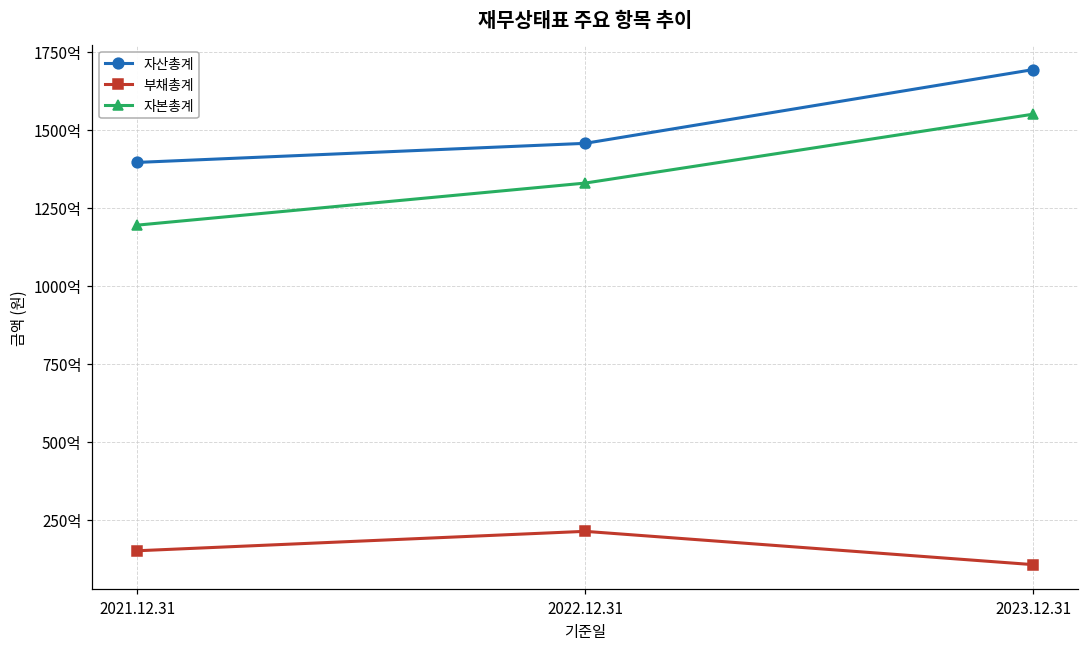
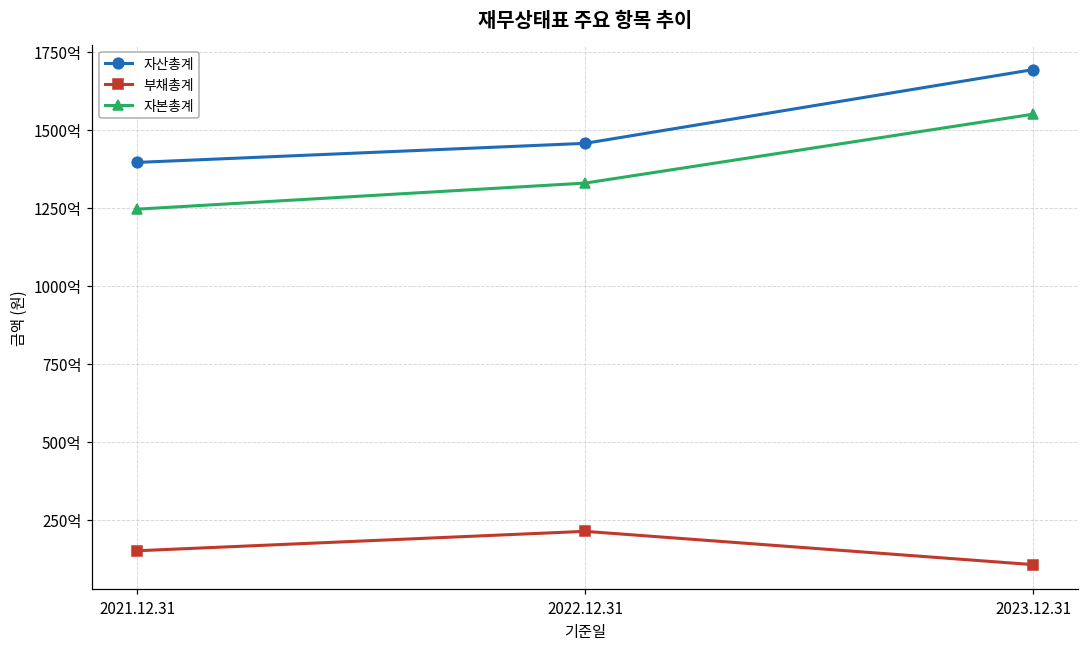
자본총계, 2021.12.31: 1190억 -> 1240억
